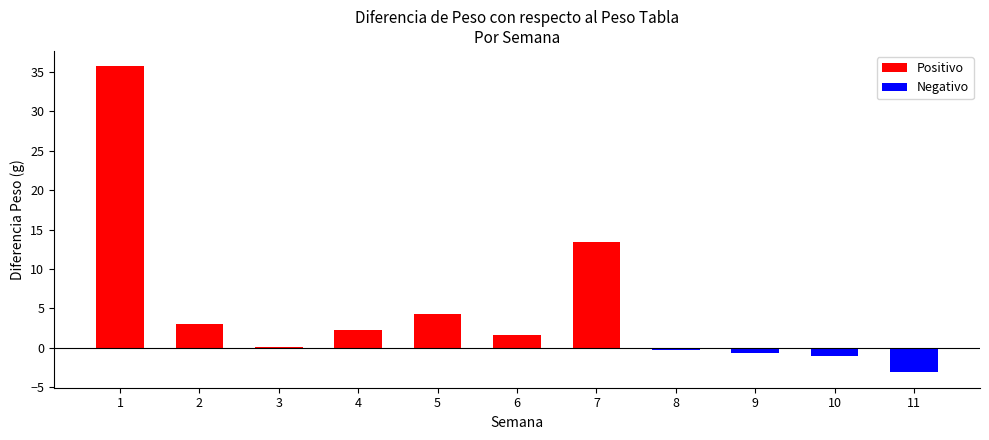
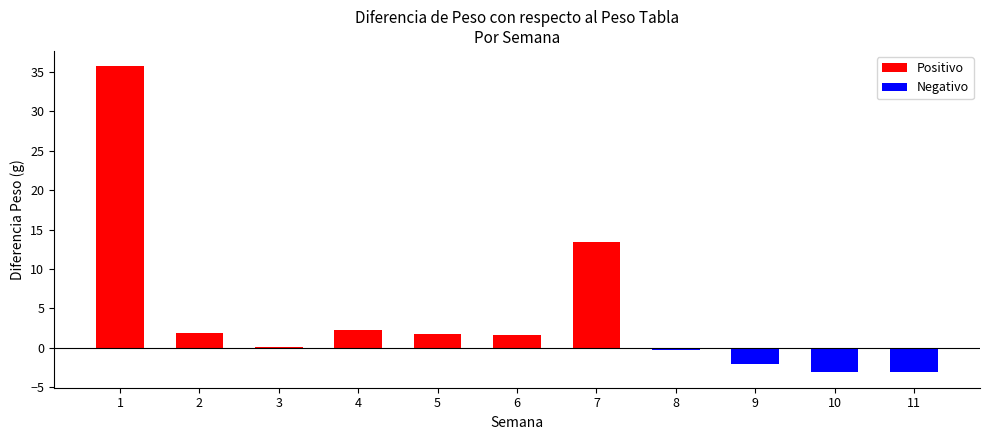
2: 3 -> 2
5: 4 -> 2
9: -1 -> -2
10: -1 -> -3
